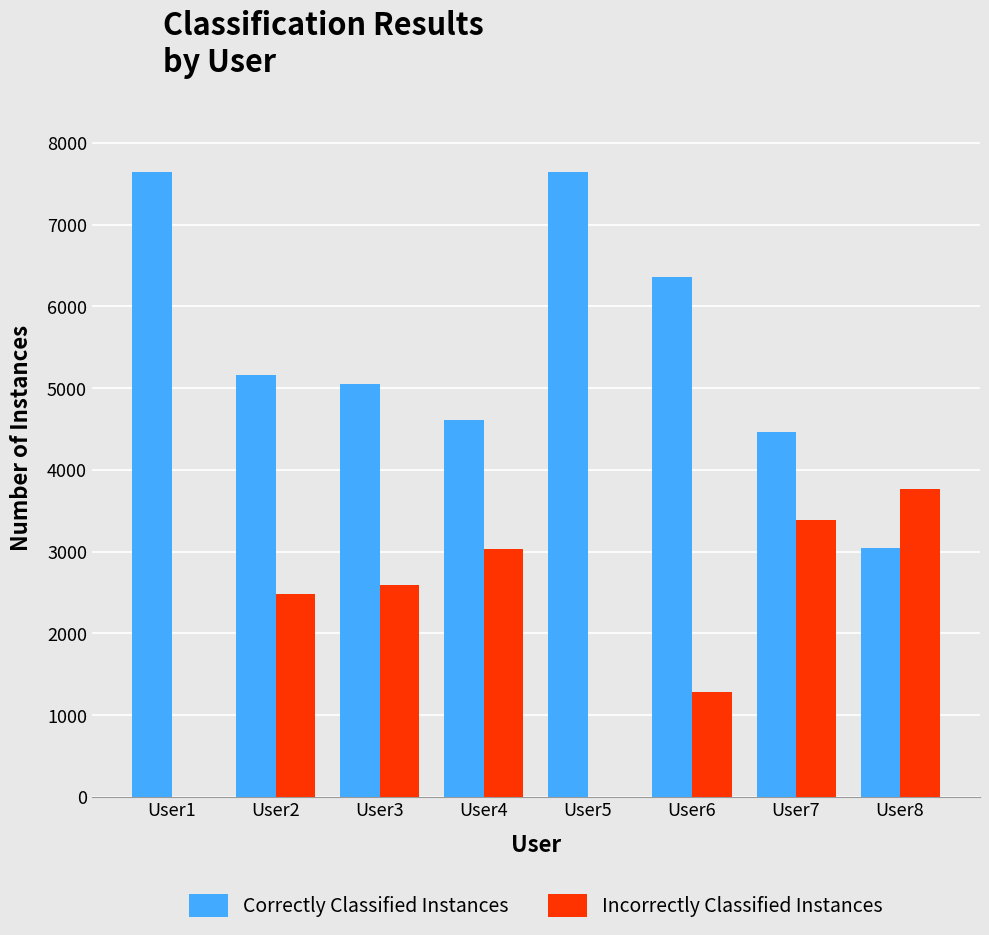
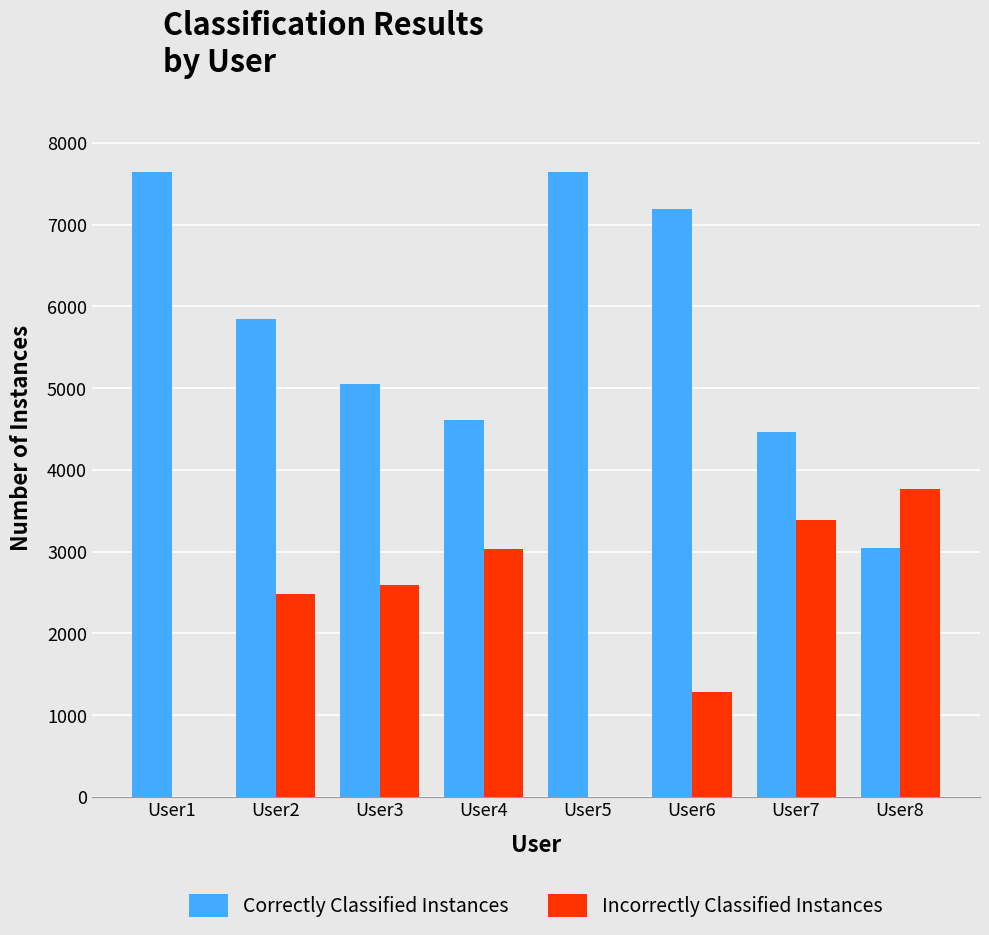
Correctly Classified Instances, User2: 5200 -> 5800
Correctly Classified Instances, User6: 6400 -> 7200
